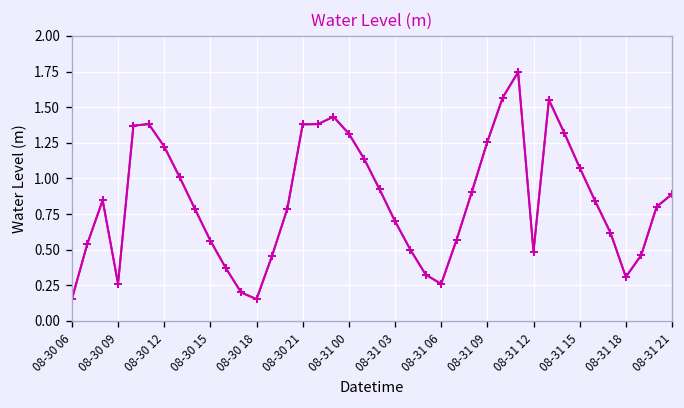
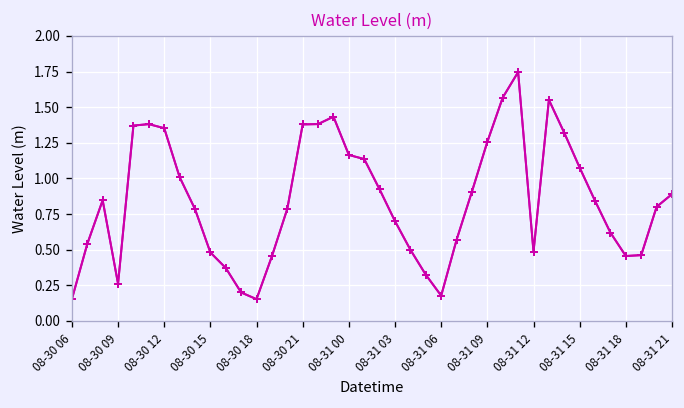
08-30 12: 1.22 -> 1.35
08-30 15: 0.56 -> 0.48
08-31 00: 1.31 -> 1.16
08-31 06: 0.26 -> 0.18
08-31 18: 0.31 -> 0.46
